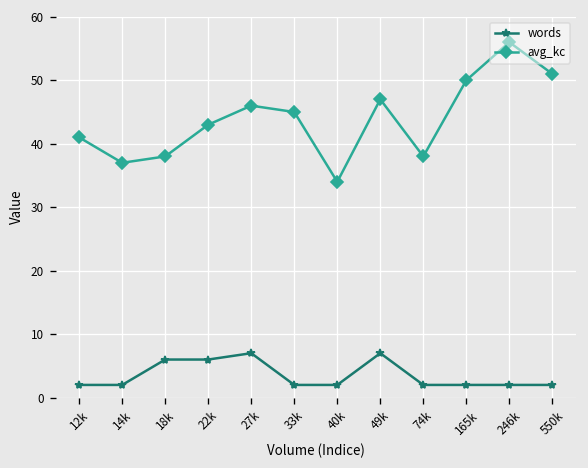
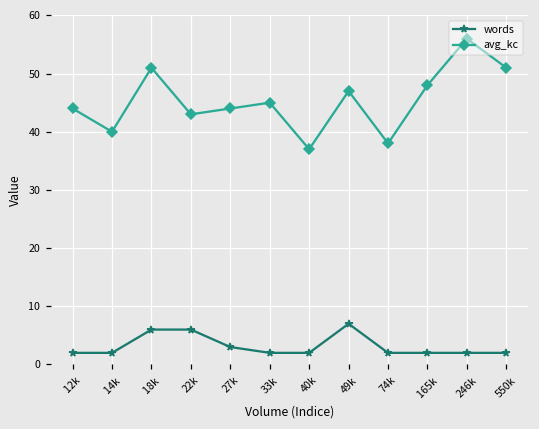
avg_kc, 12k: 41 -> 44
avg_kc, 14k: 37 -> 40
avg_kc, 18k: 38 -> 51
words, 27k: 7 -> 3
avg_kc, 27k: 46 -> 44
avg_kc, 40k: 34 -> 37
avg_kc, 165k: 50 -> 48
